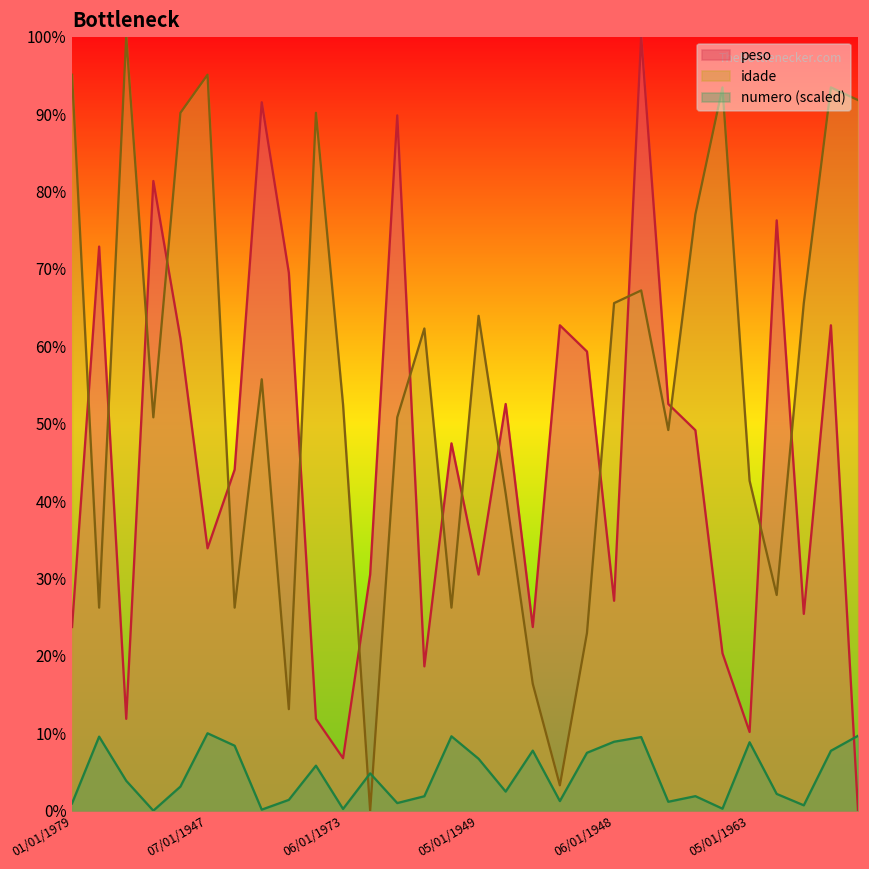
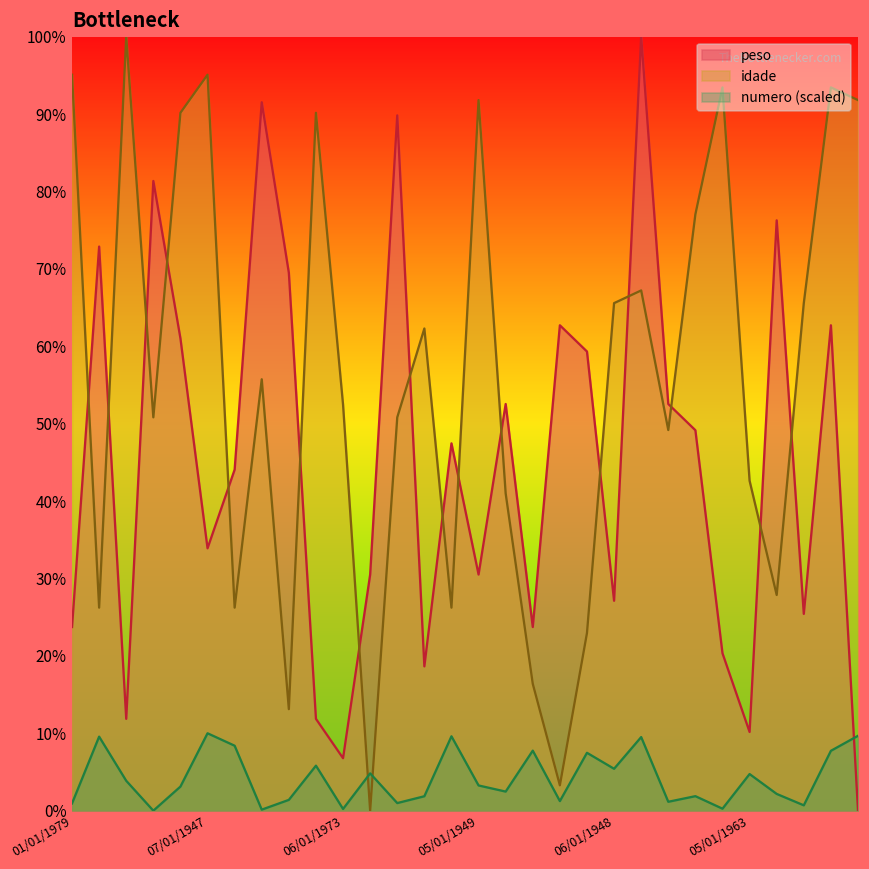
idade, 05/01/1949: 64% -> 92%
numero (scaled), 05/01/1949: 7% -> 3%
numero (scaled), 06/01/1948: 9% -> 5%
numero (scaled), 05/01/1963: 9% -> 5%
